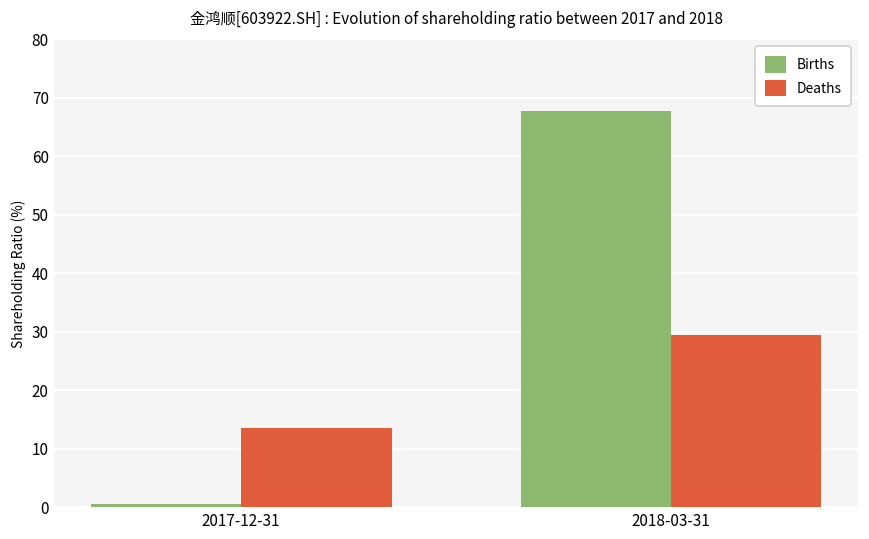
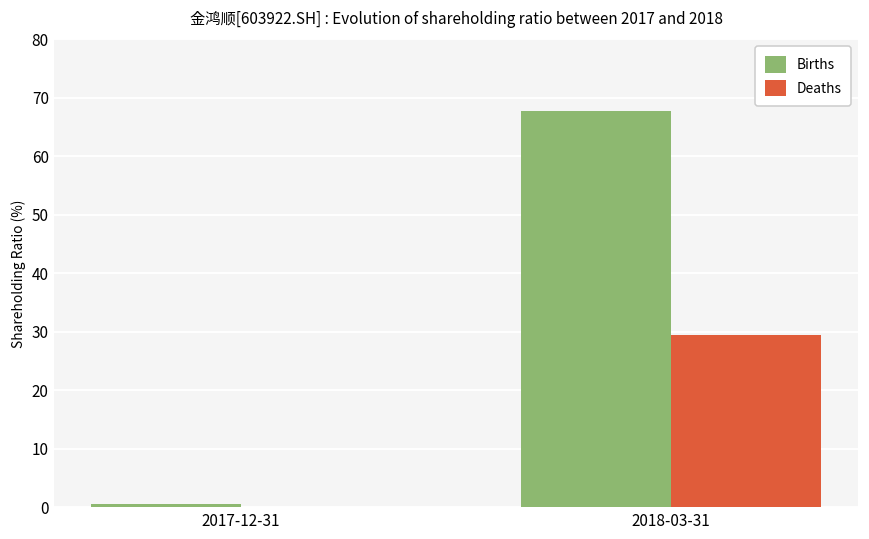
Deaths, 2017-12-31: 14 -> 0
